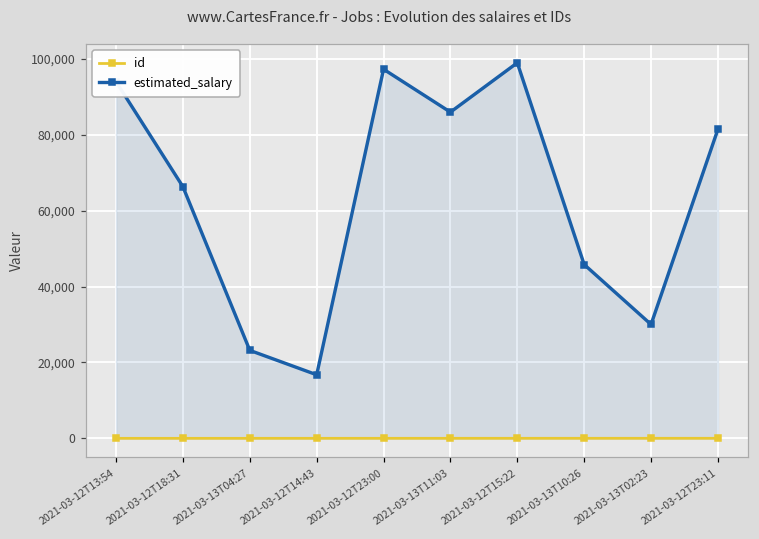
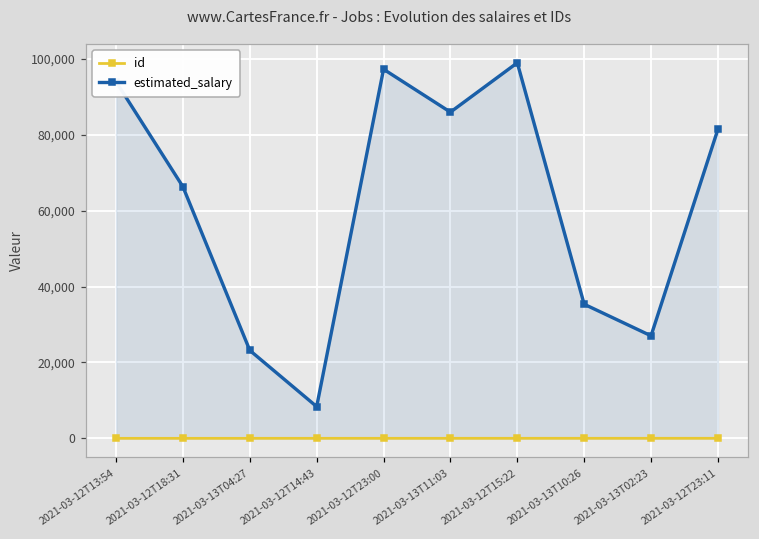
estimated_salary, 2021-03-12T14:43: 17,000 -> 8,000
estimated_salary, 2021-03-13T10:26: 46,000 -> 35,000
estimated_salary, 2021-03-13T02:23: 30,000 -> 27,000
